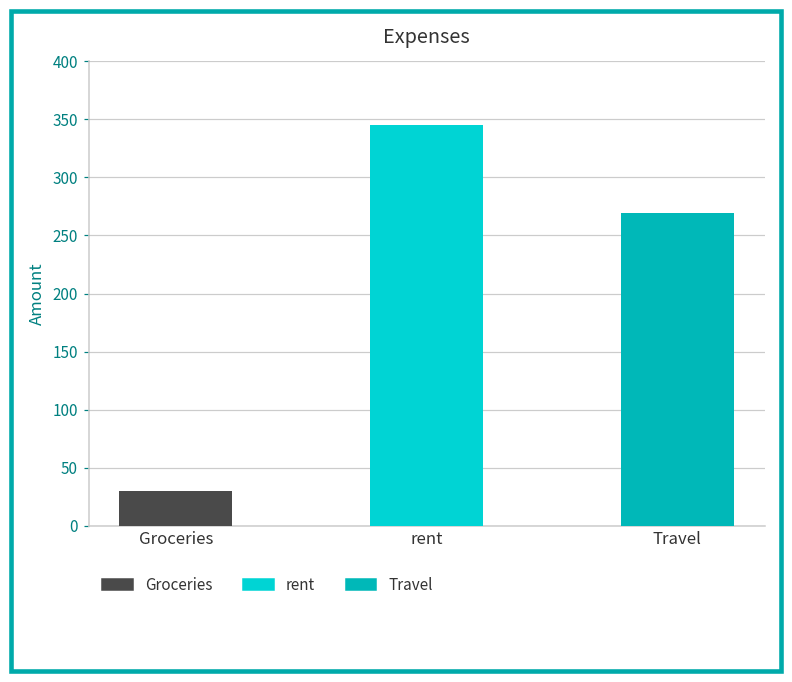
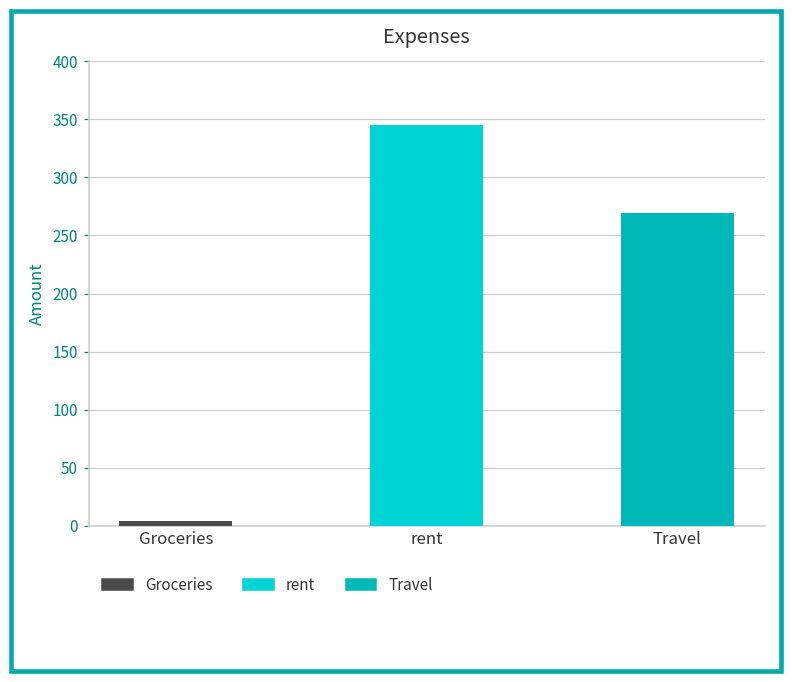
Groceries: 30 -> 4
